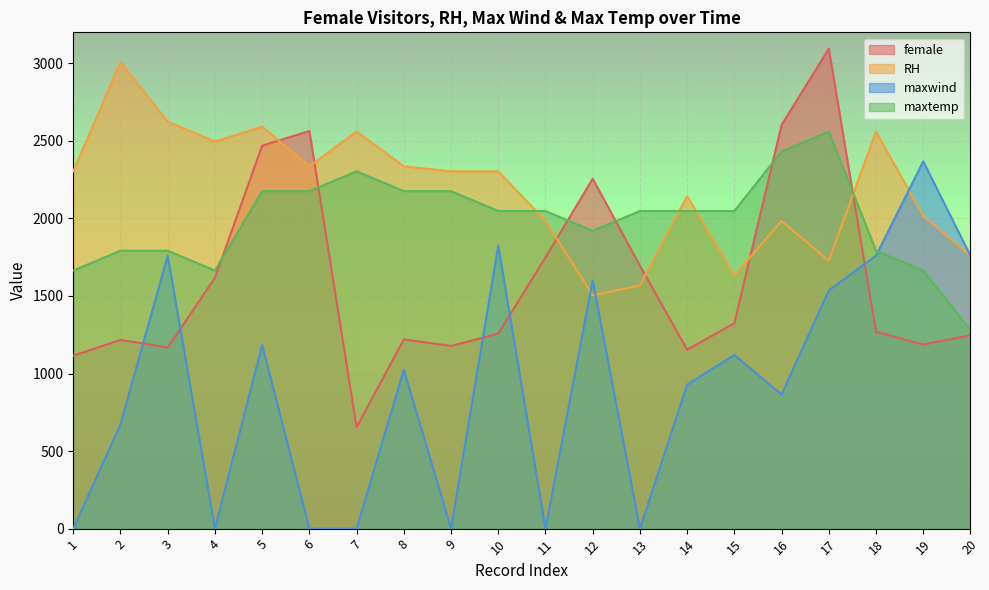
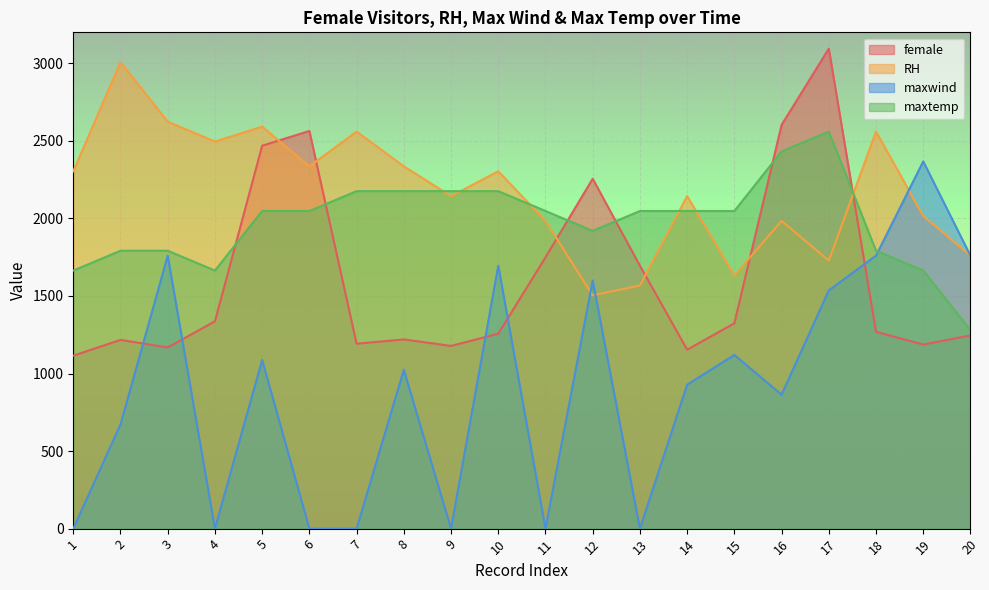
female, 4: 1620 -> 1340
maxwind, 5: 1180 -> 1090
maxtemp, 5: 2180 -> 2050
maxtemp, 6: 2180 -> 2050
female, 7: 650 -> 1190
maxtemp, 7: 2300 -> 2180
RH, 9: 2300 -> 2140
maxwind, 10: 1820 -> 1700
maxtemp, 10: 2050 -> 2180
